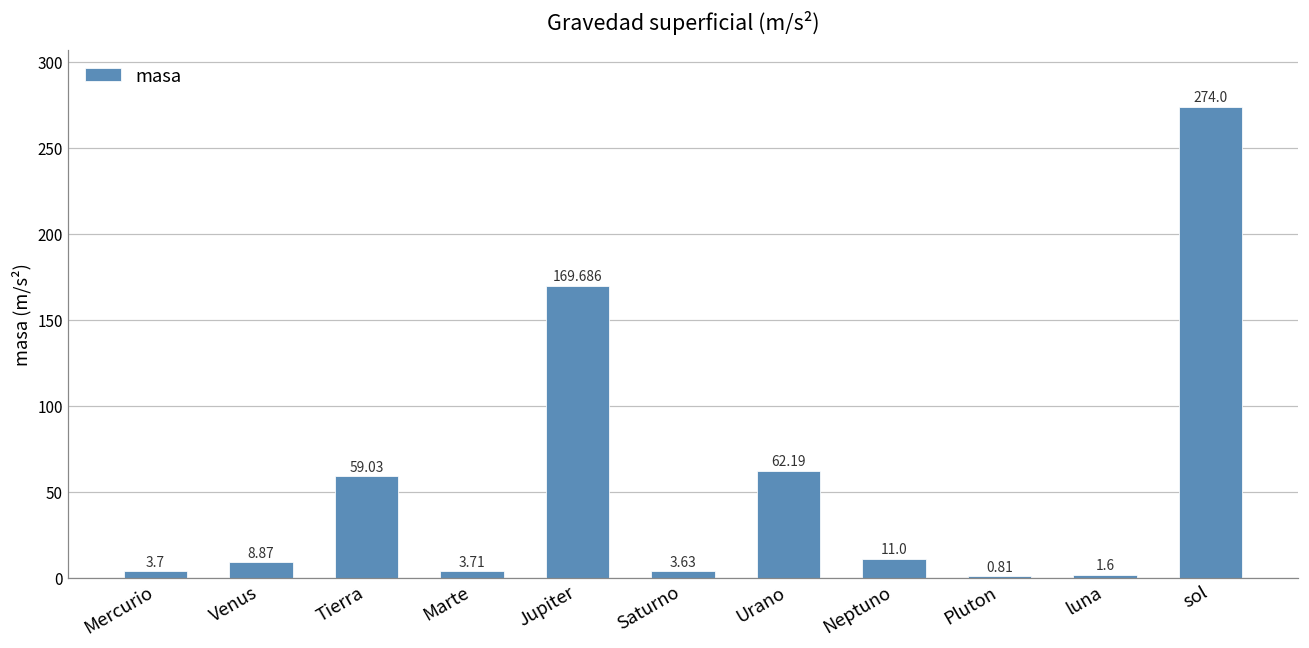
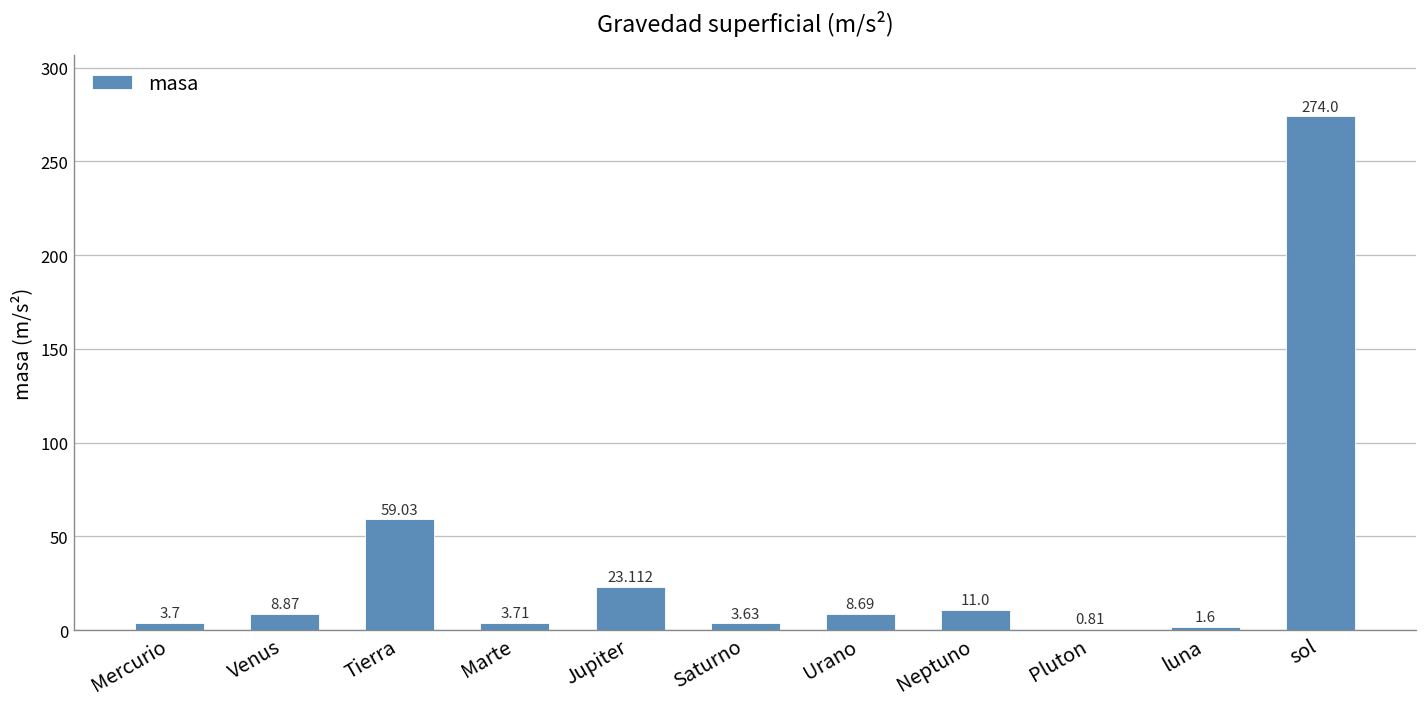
Jupiter: 169.686 -> 23.112
Urano: 62.19 -> 8.69
